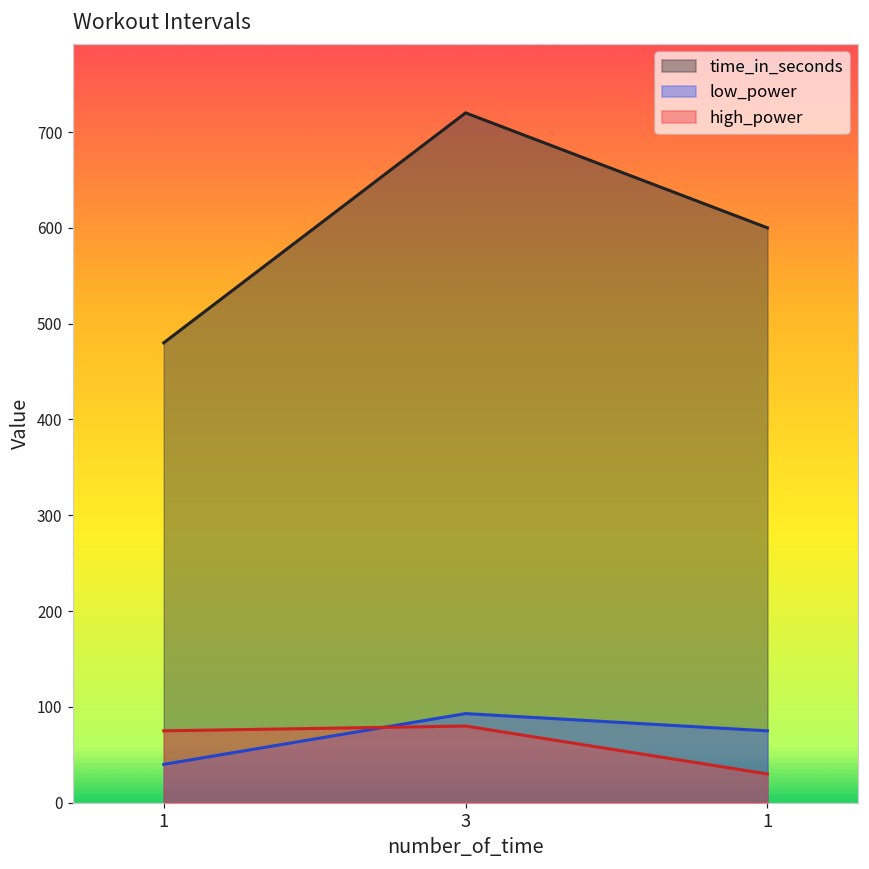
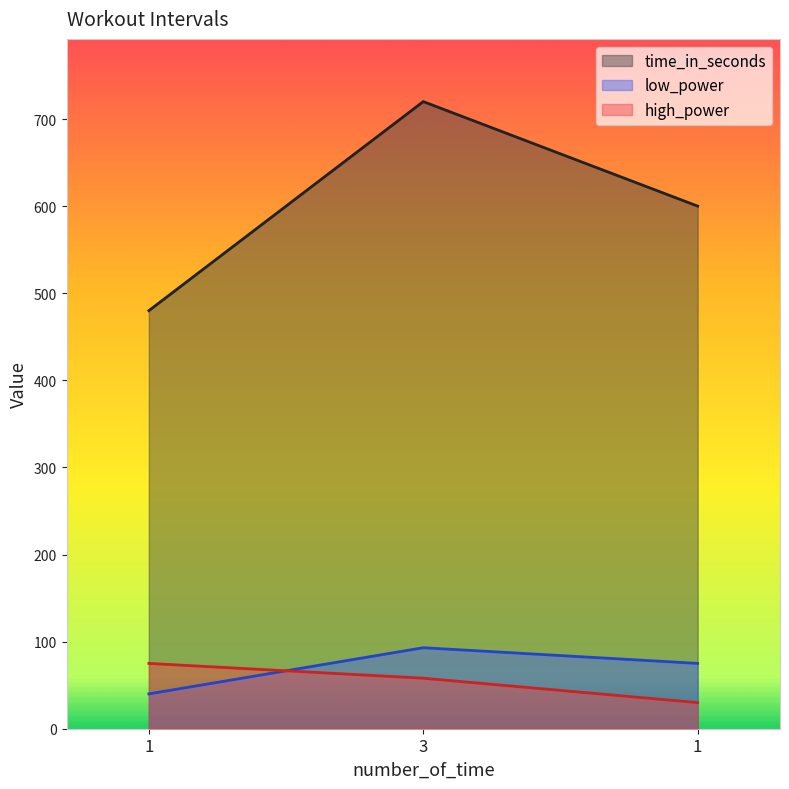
high_power, 3: 80 -> 60
